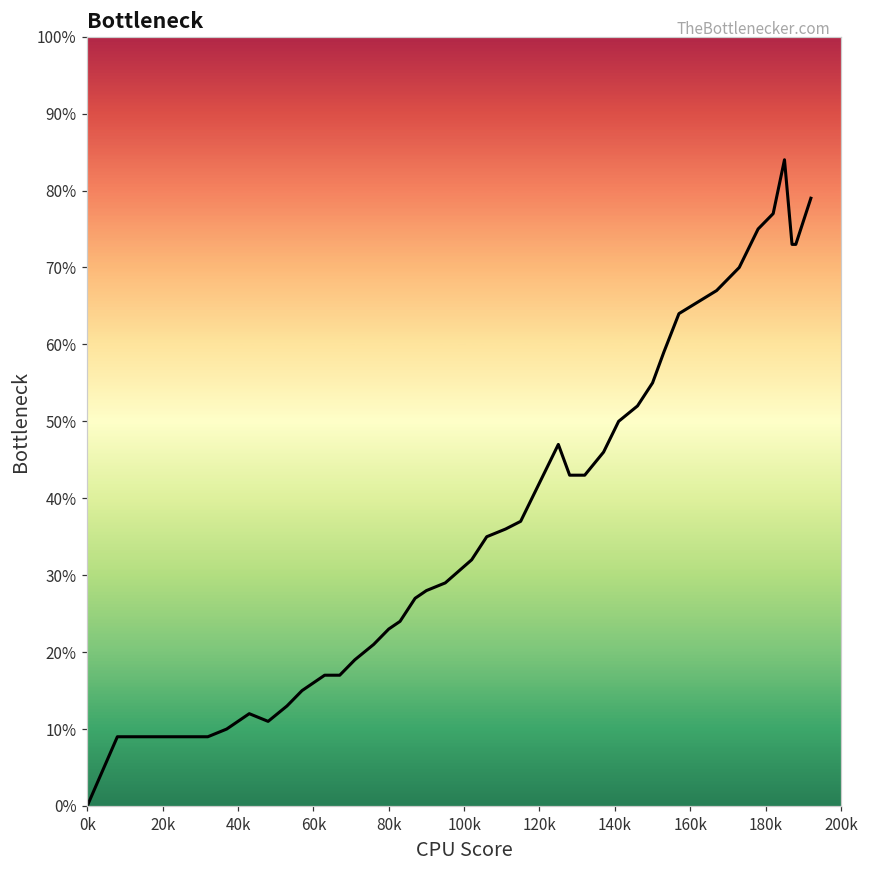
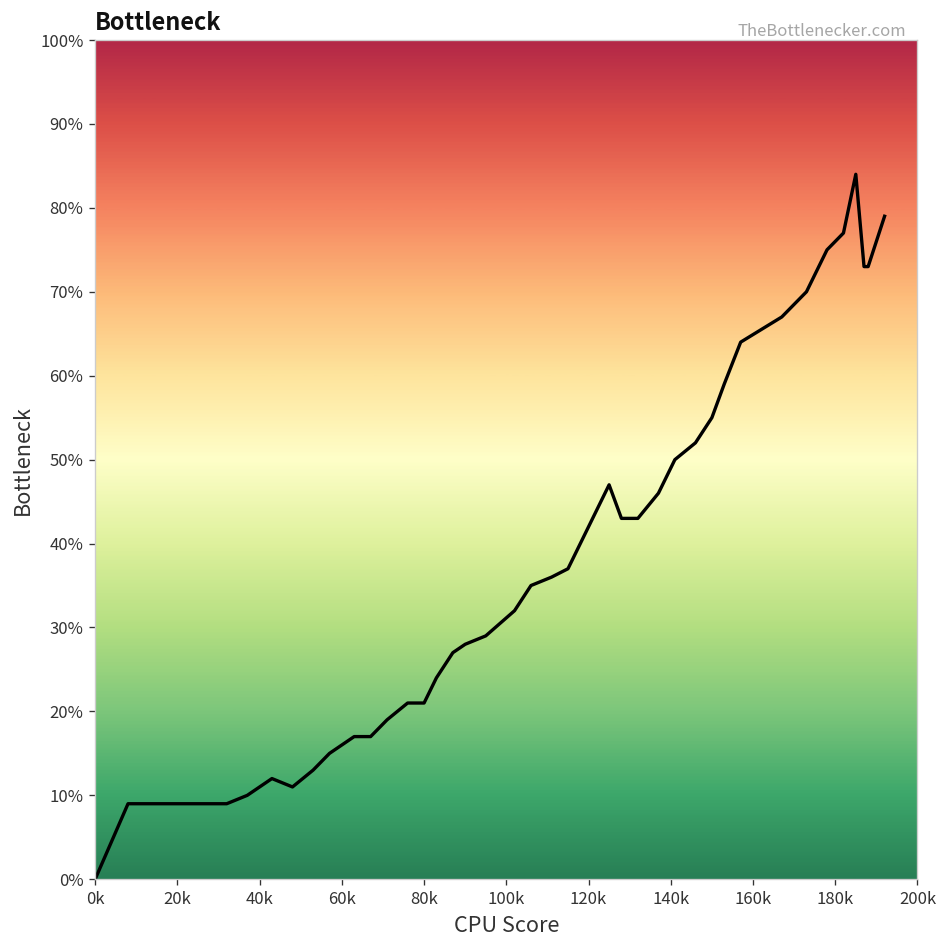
80k: 23% -> 21%
